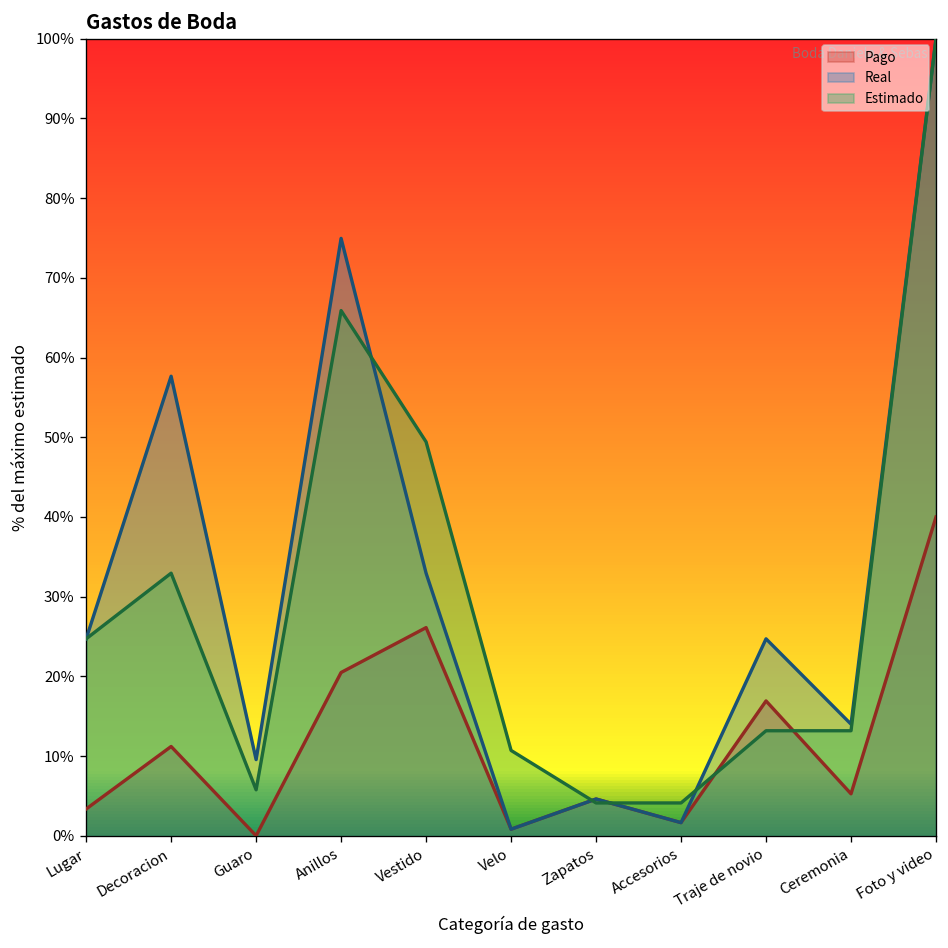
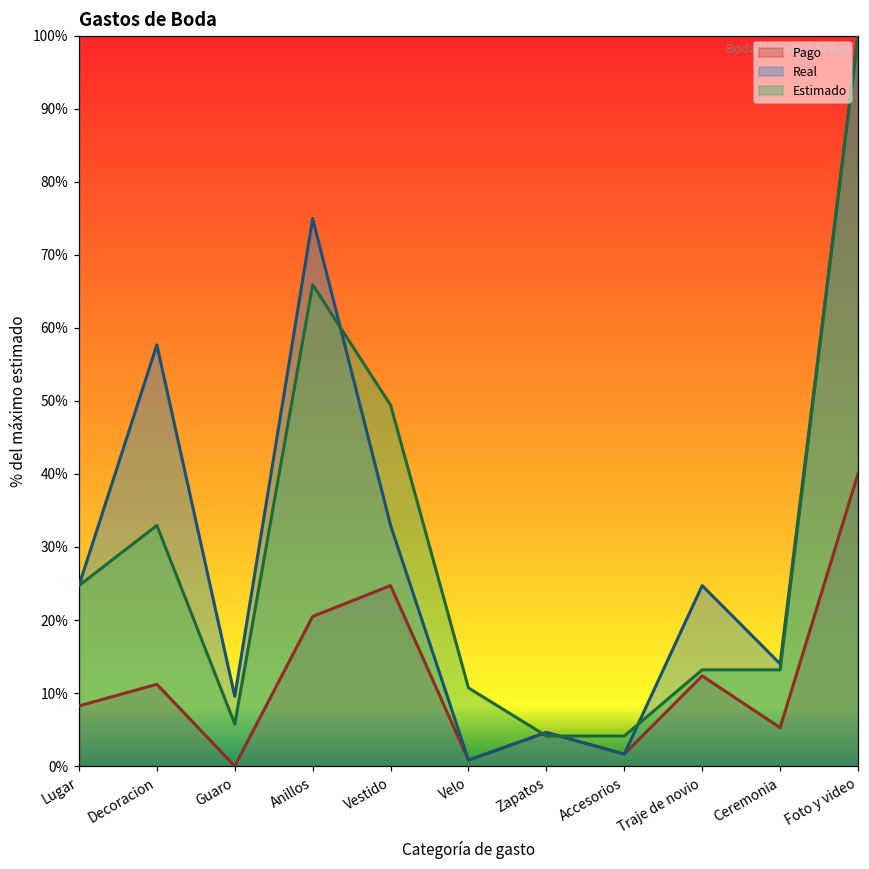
Pago, Lugar: 3% -> 8%
Pago, Vestido: 26% -> 25%
Pago, Traje de novio: 17% -> 12%
